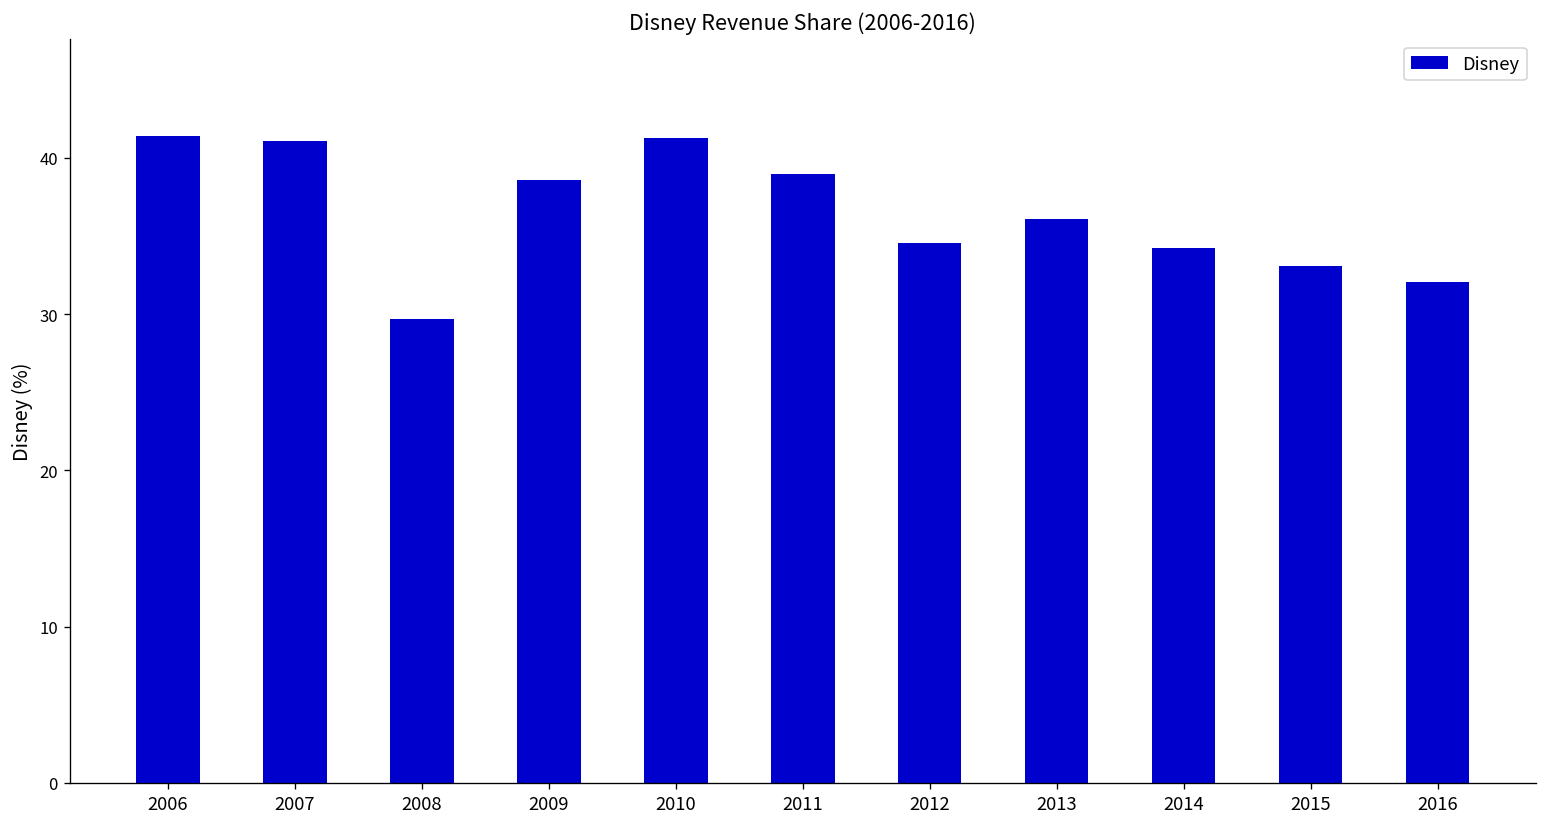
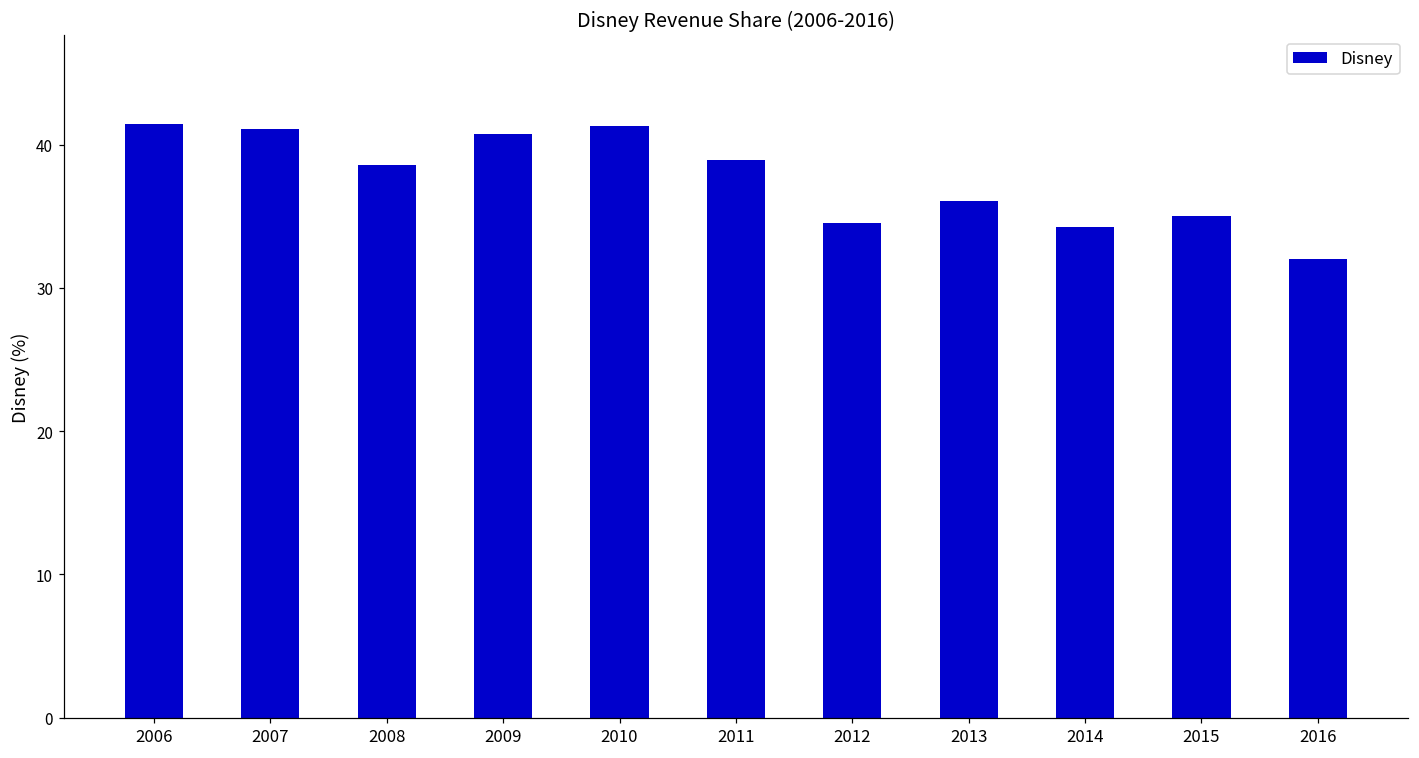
2008: 29.7 -> 38.6
2009: 38.6 -> 40.8
2015: 33.1 -> 35.0
